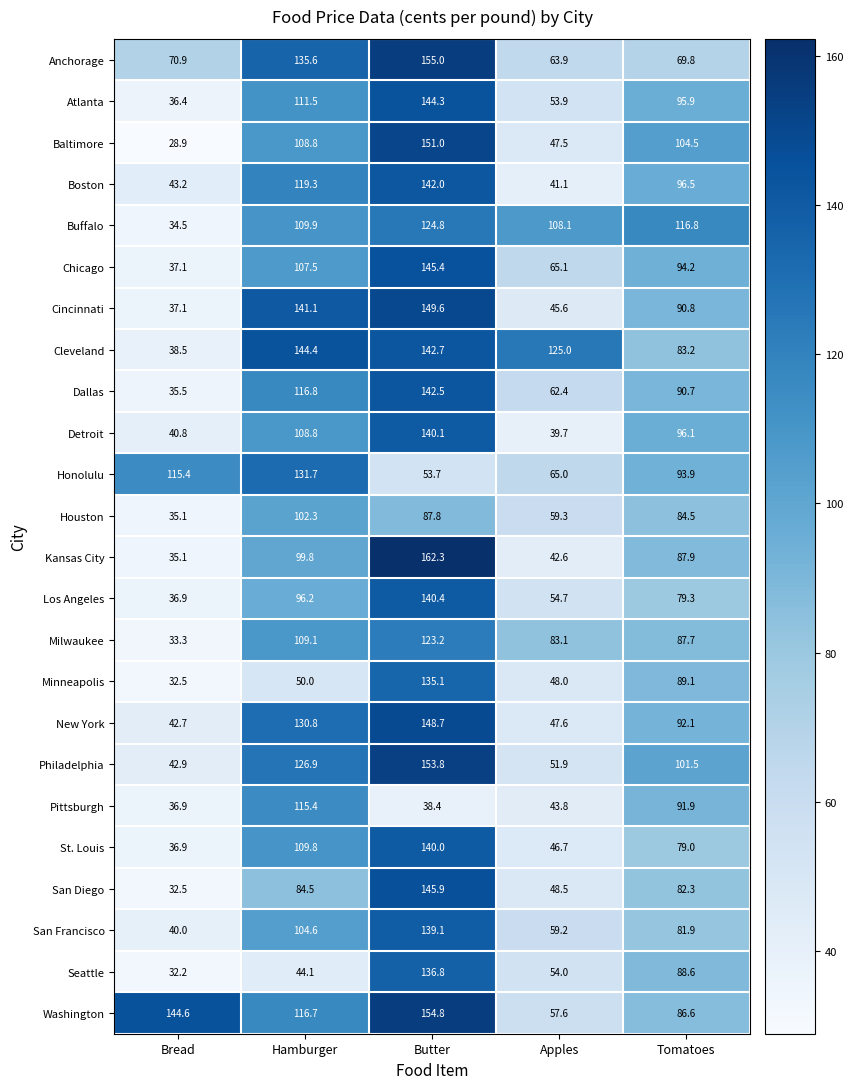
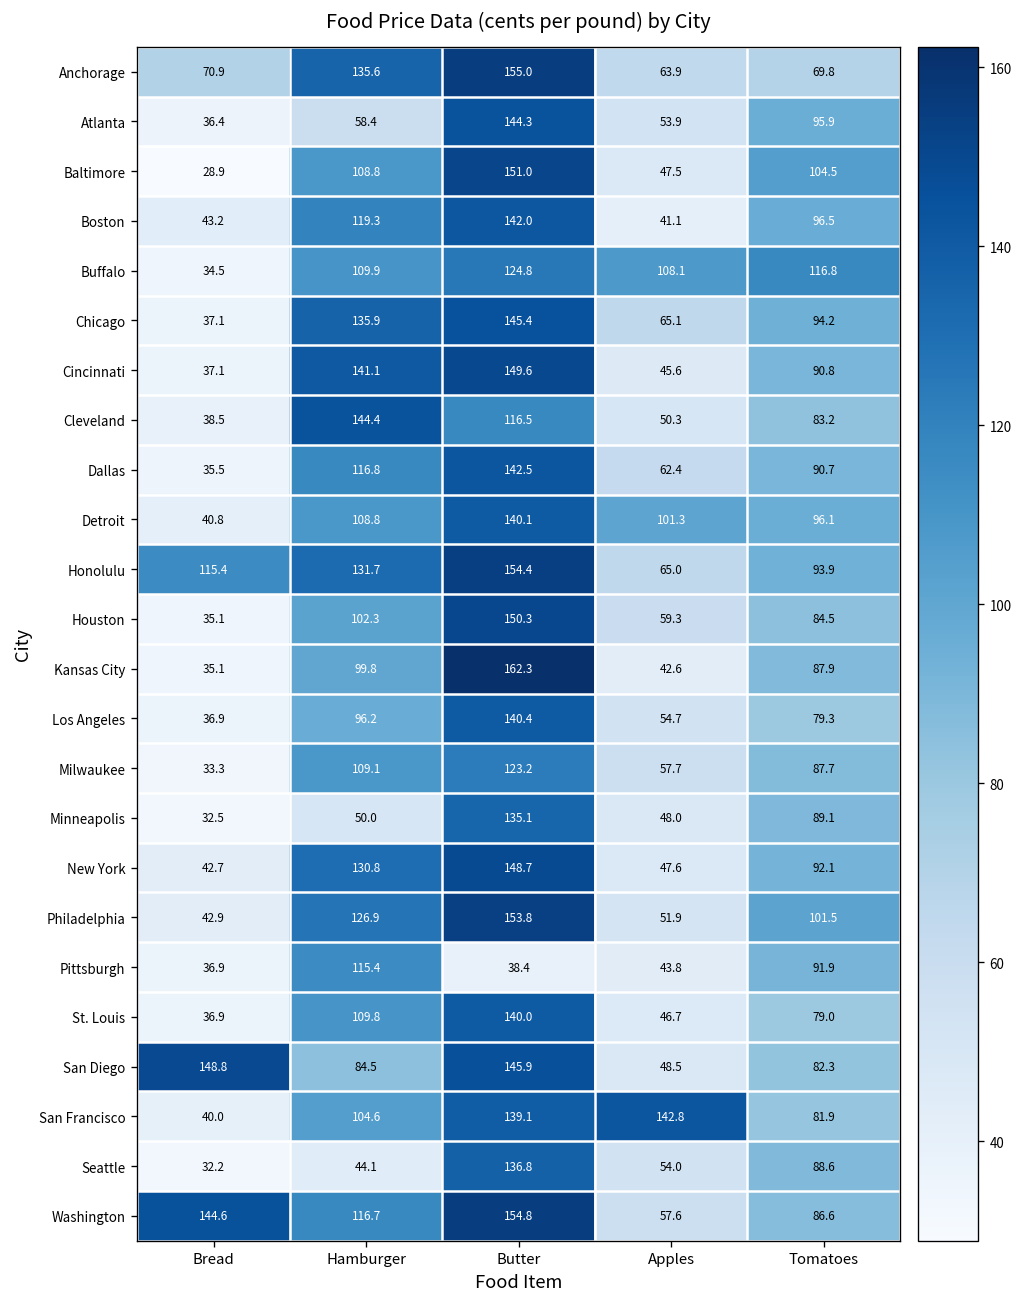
Atlanta, Hamburger: 111.5 -> 58.4
Chicago, Hamburger: 107.5 -> 135.9
Cleveland, Butter: 142.7 -> 116.5
Cleveland, Apples: 125.0 -> 50.3
Detroit, Apples: 39.7 -> 101.3
Honolulu, Butter: 53.7 -> 154.4
Houston, Butter: 87.8 -> 150.3
Milwaukee, Apples: 83.1 -> 57.7
San Diego, Bread: 32.5 -> 148.8
San Francisco, Apples: 59.2 -> 142.8
